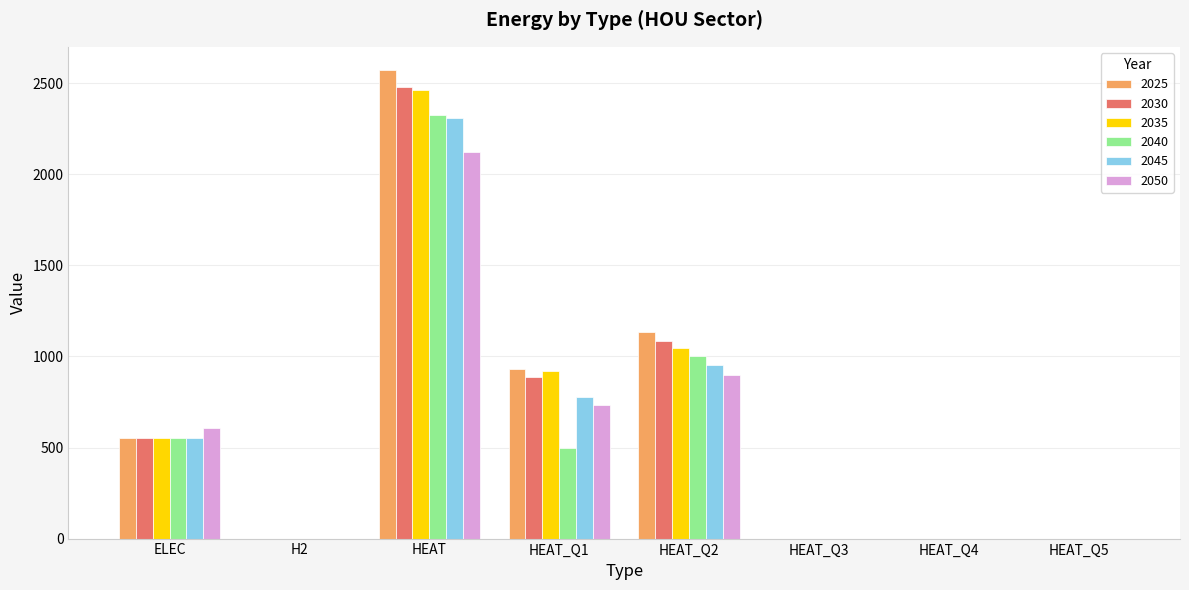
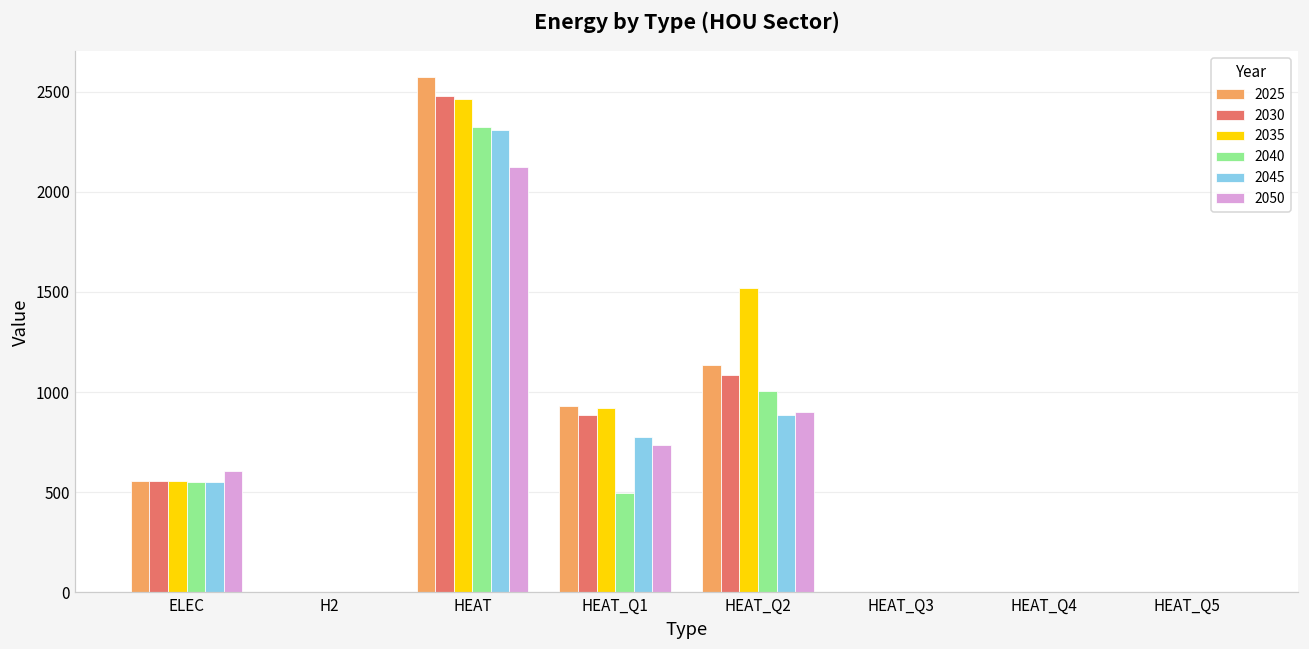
2035, HEAT_Q2: 1050 -> 1520
2045, HEAT_Q2: 950 -> 890
